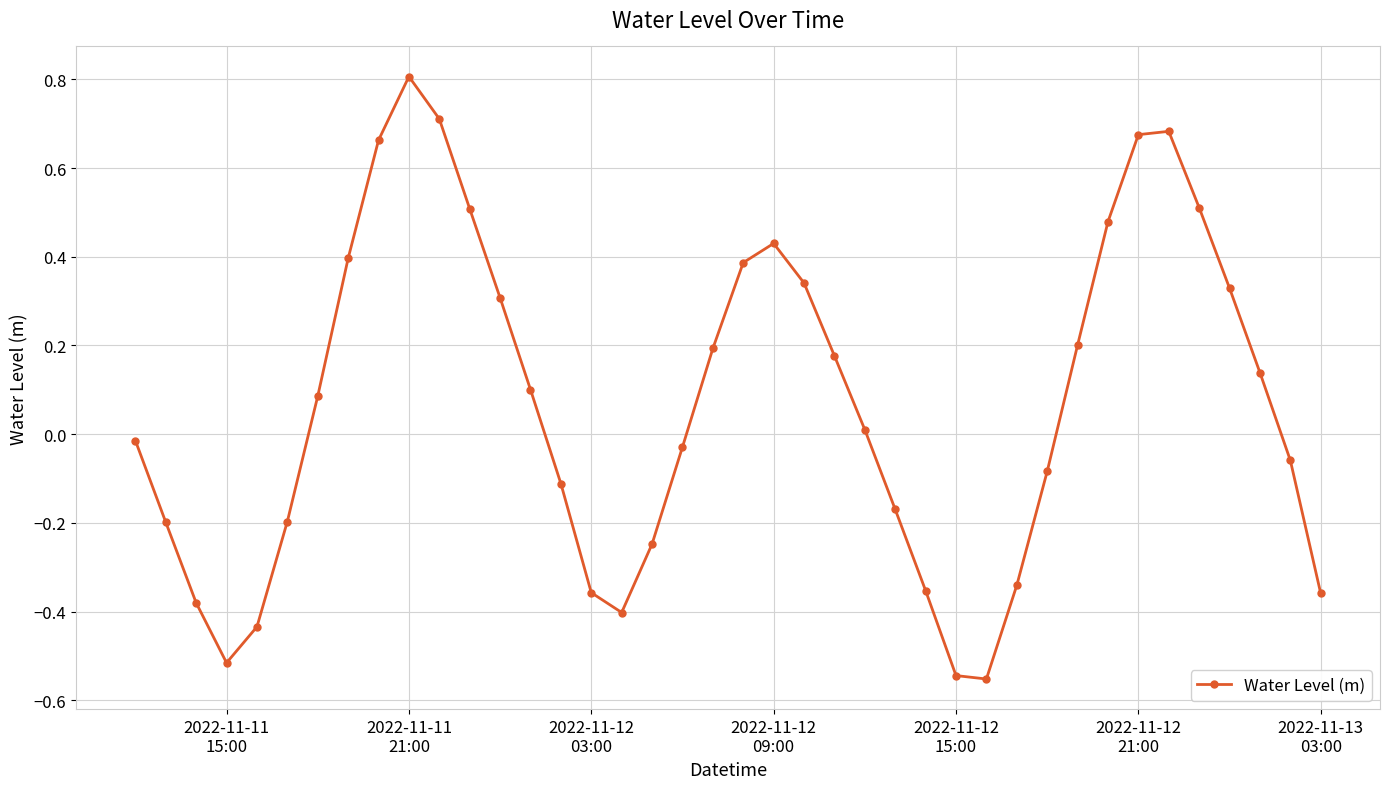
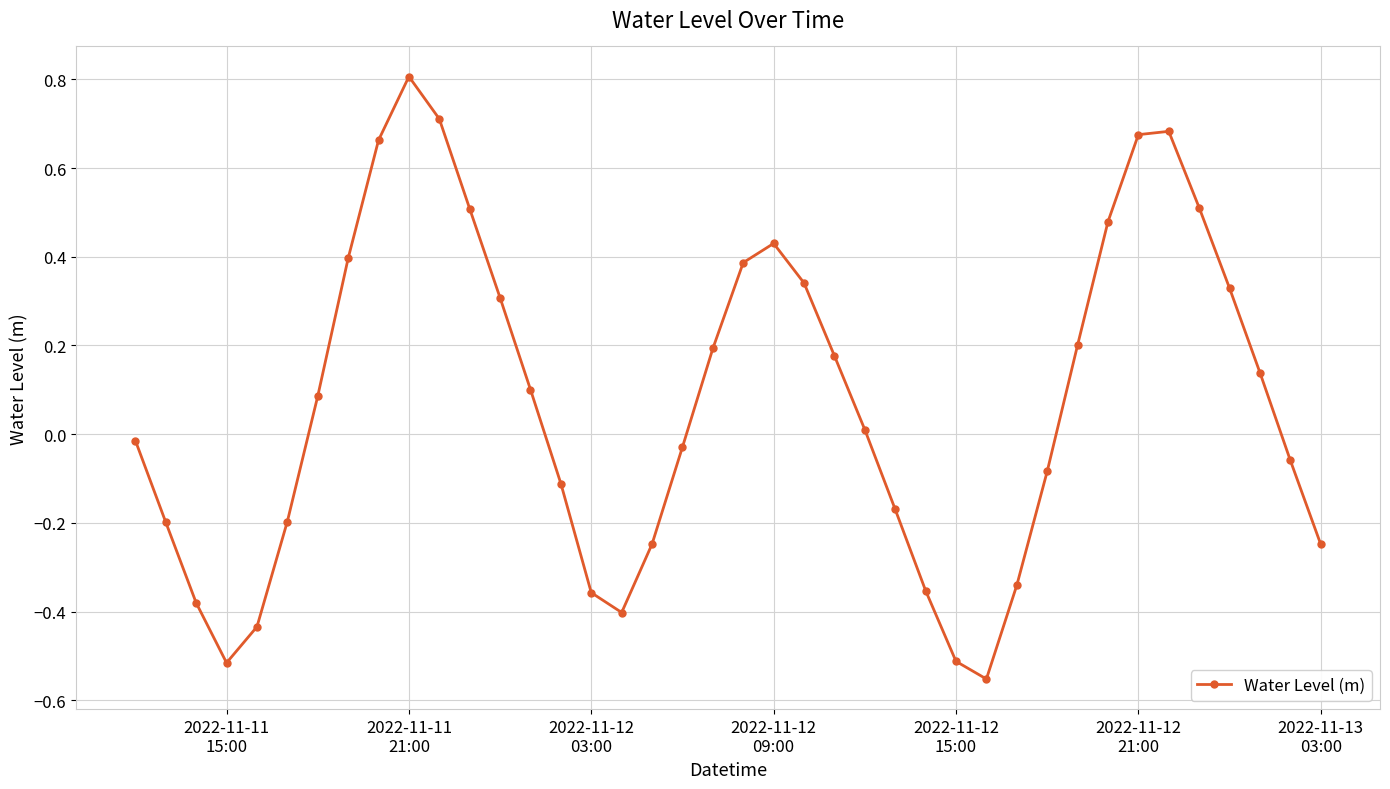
2022-11-12 15:00: -0.54 -> -0.51
2022-11-13 03:00: -0.36 -> -0.25
